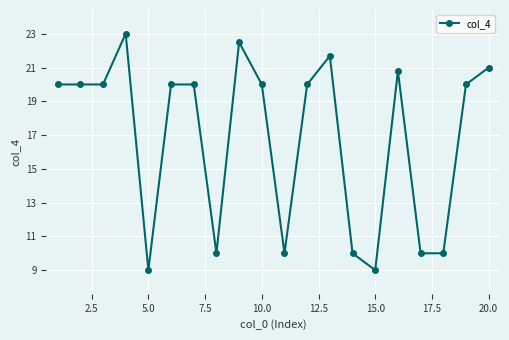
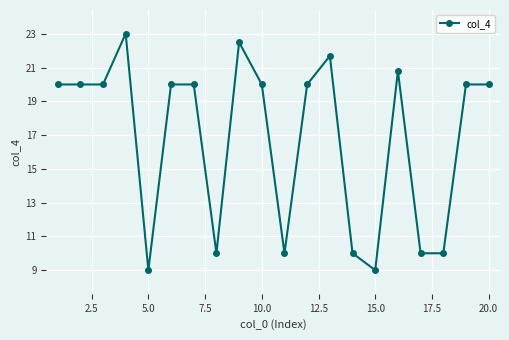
20.0: 21 -> 20
